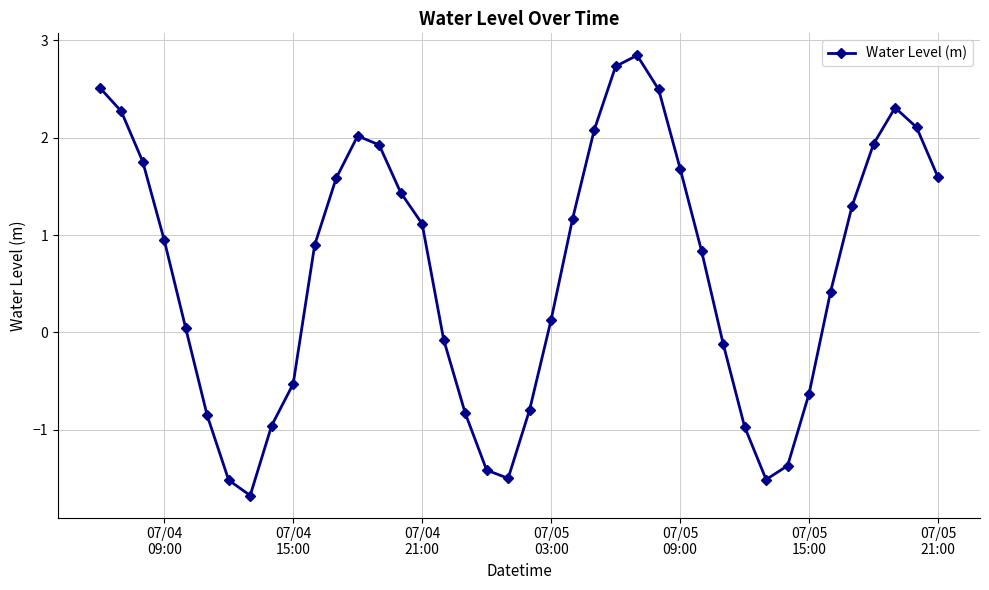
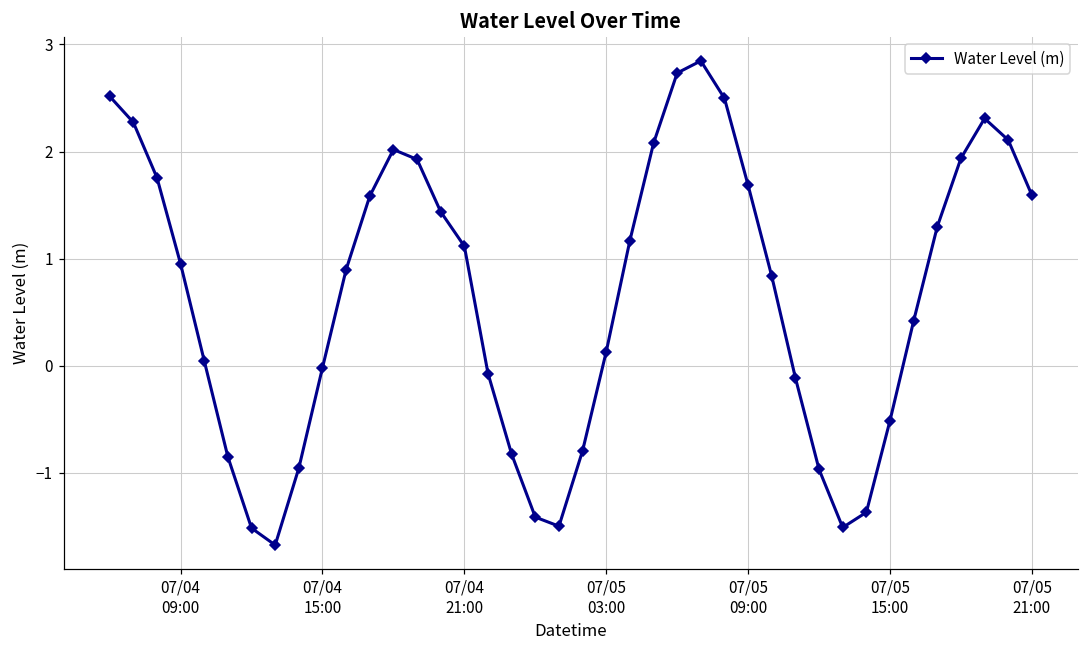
07/04 15:00: -0.5 -> 0.0
07/05 15:00: -0.6 -> -0.5
